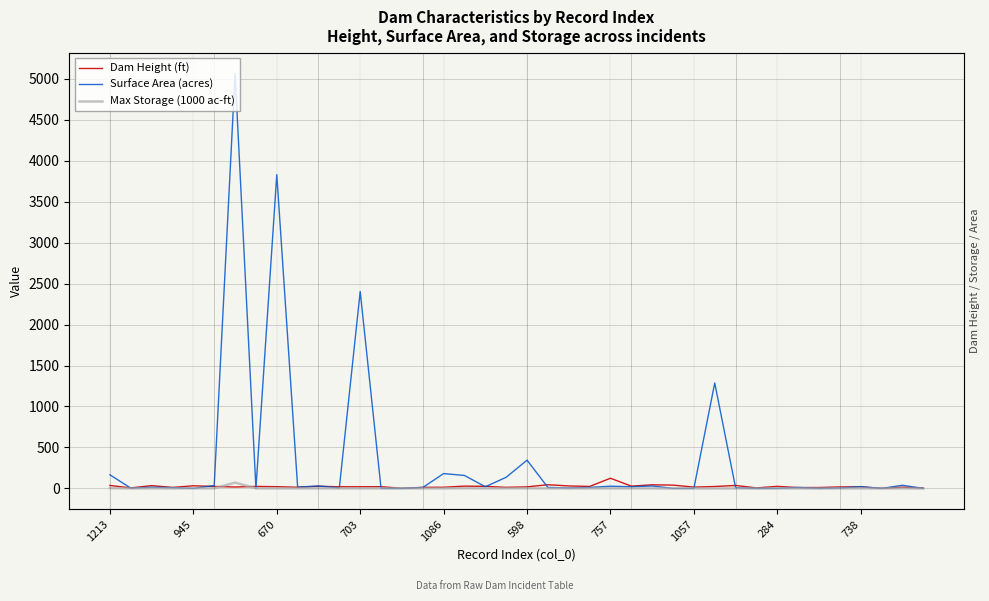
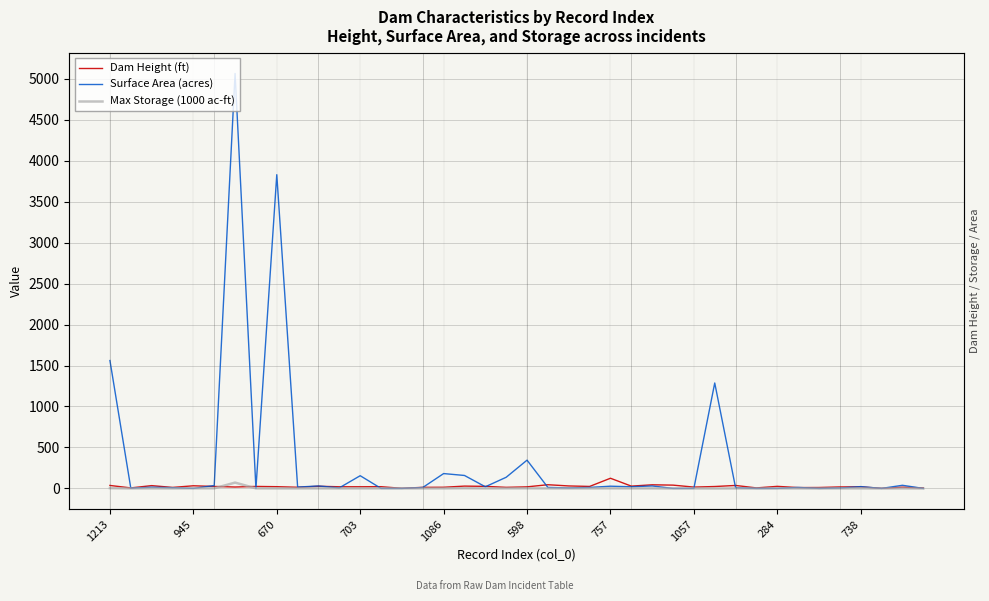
Surface Area (acres), 1213: 200 -> 1600
Surface Area (acres), 703: 2400 -> 200
